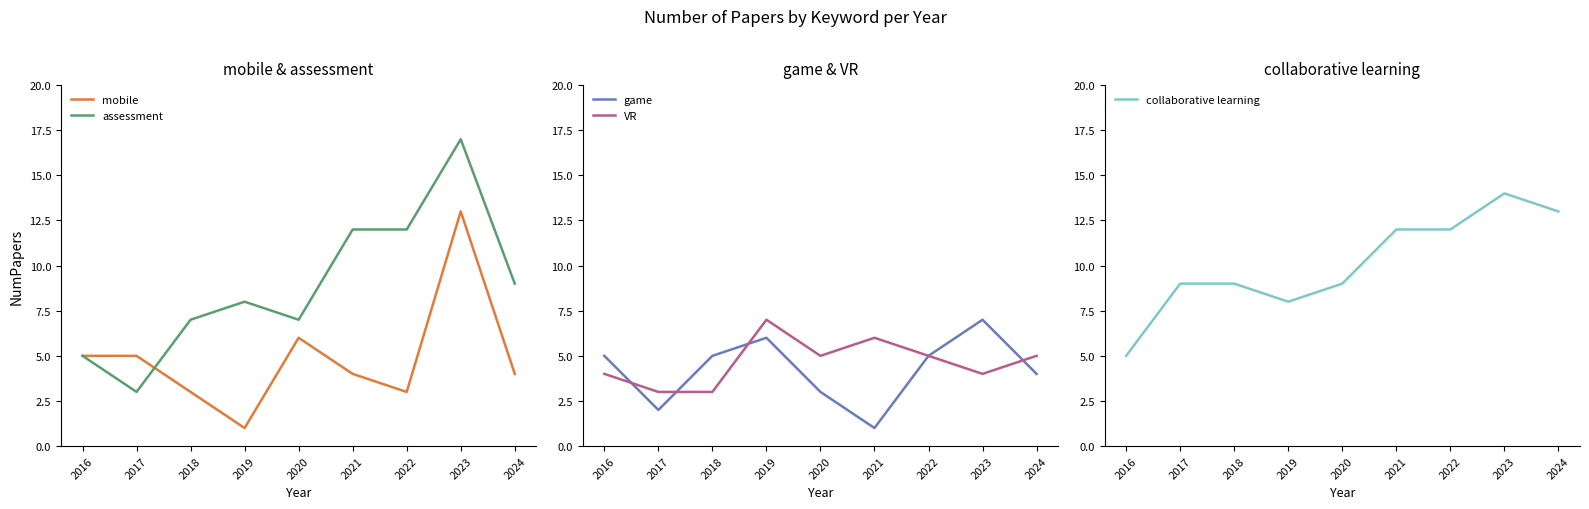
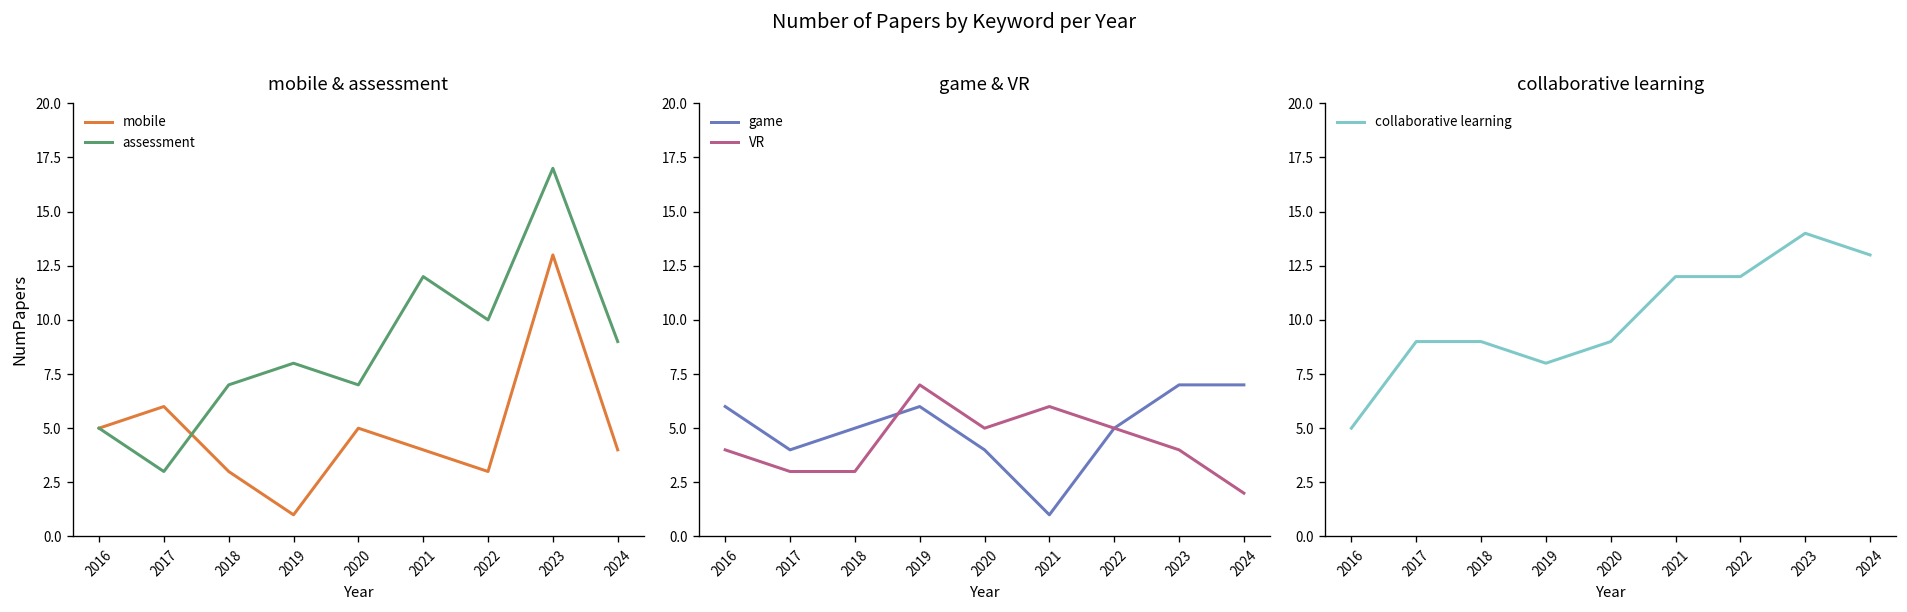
mobile & assessment, mobile, 2017: 5 -> 6
mobile & assessment, mobile, 2020: 6 -> 5
mobile & assessment, assessment, 2022: 12 -> 10
game & VR, game, 2016: 5 -> 6
game & VR, game, 2017: 2 -> 4
game & VR, game, 2020: 3 -> 4
game & VR, game, 2024: 4 -> 7
game & VR, VR, 2024: 5 -> 2
